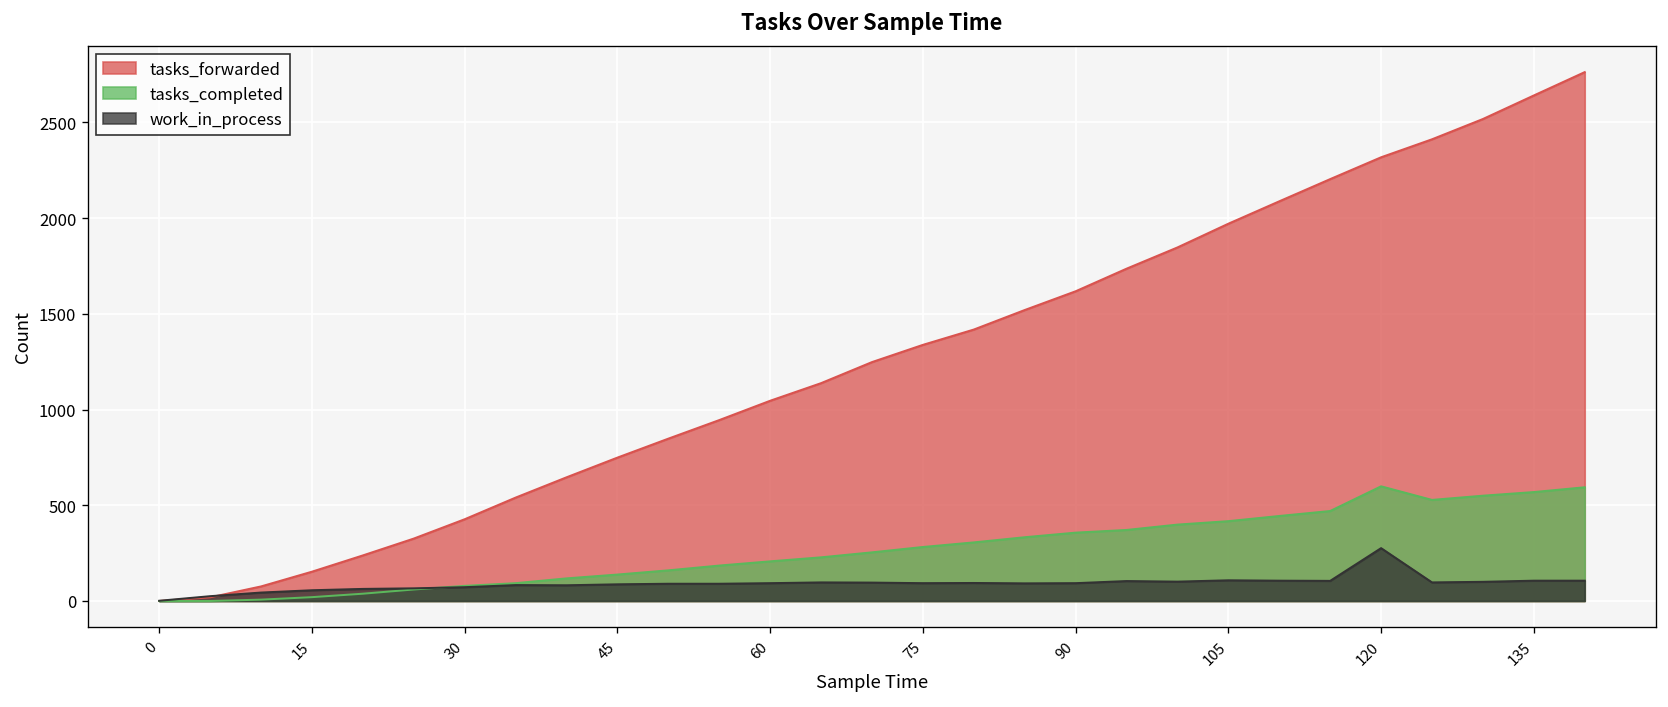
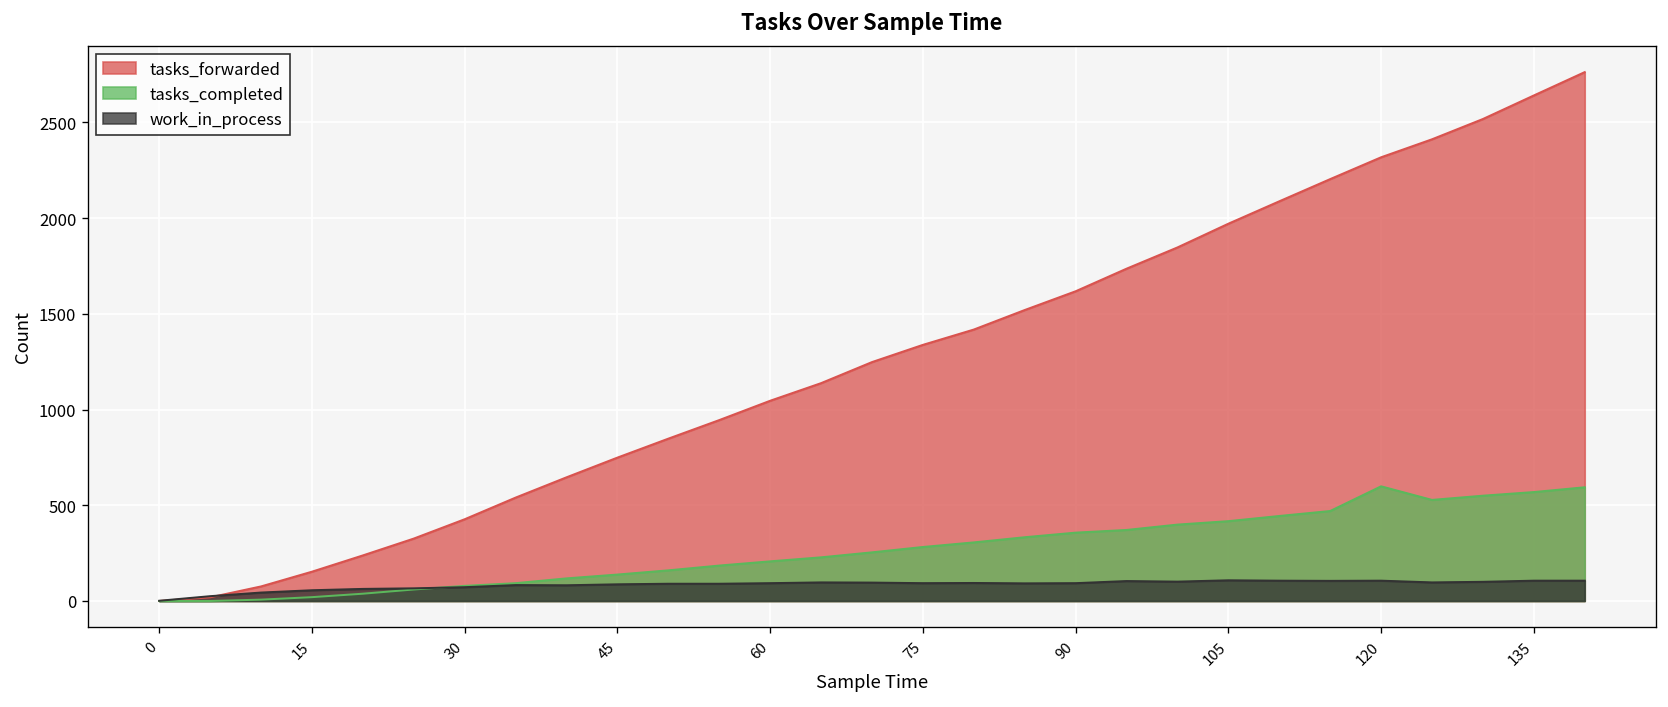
work_in_process, 120: 280 -> 110
